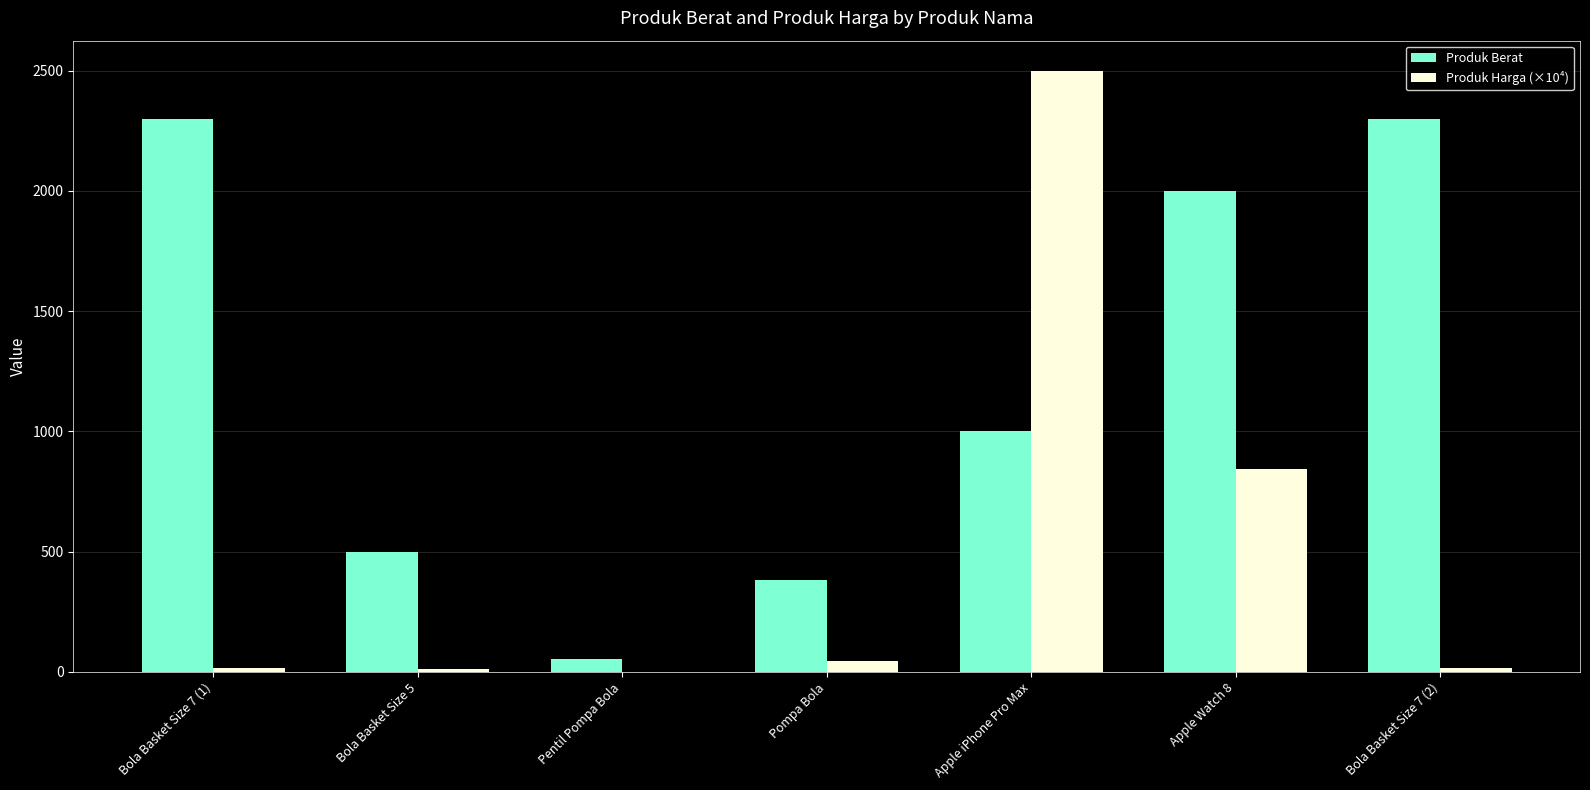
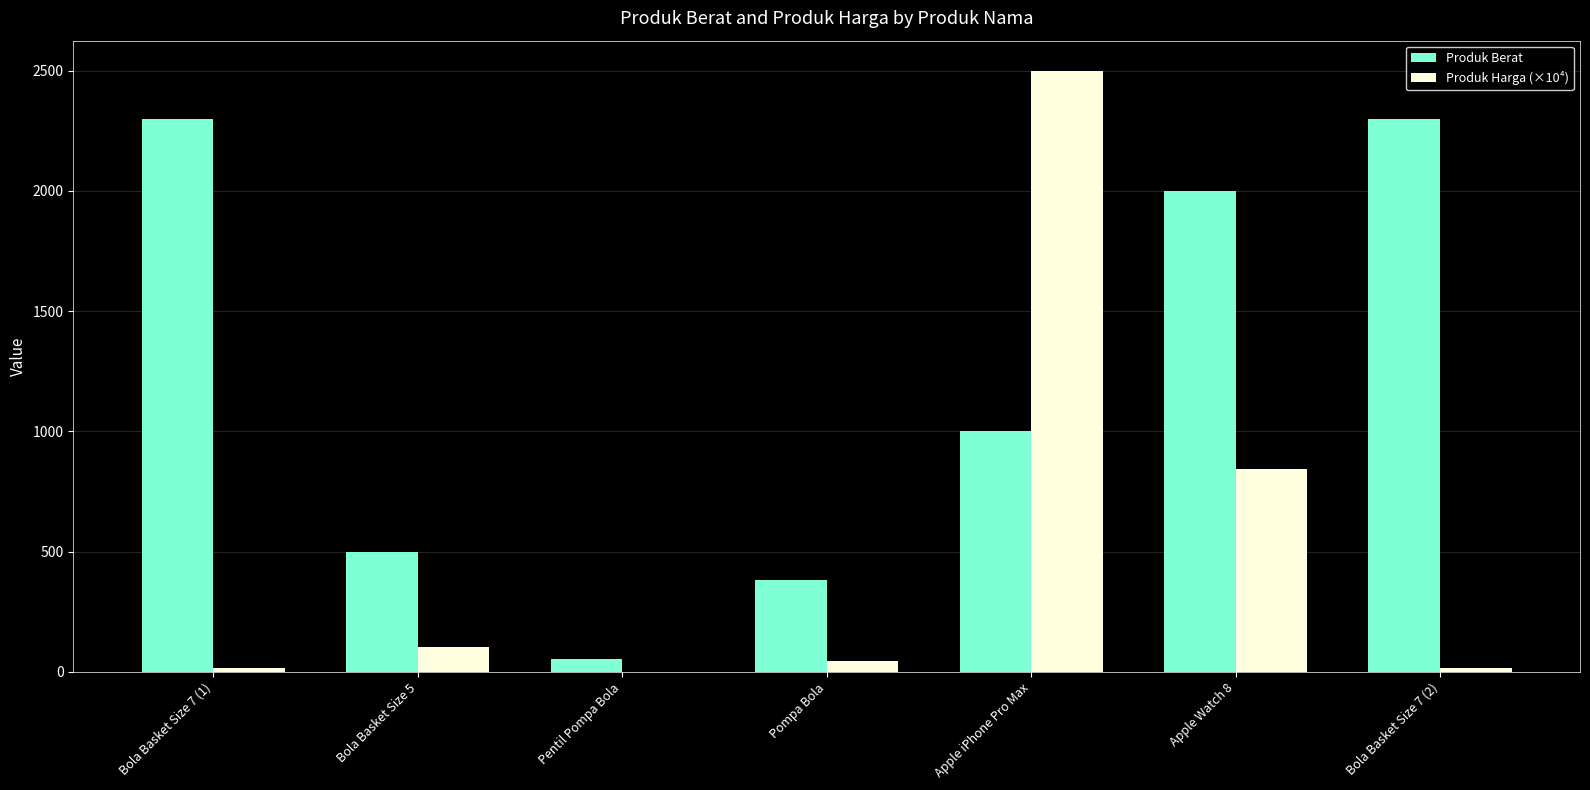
Produk Harga (×10⁴), Bola Basket Size 5: 10 -> 100
